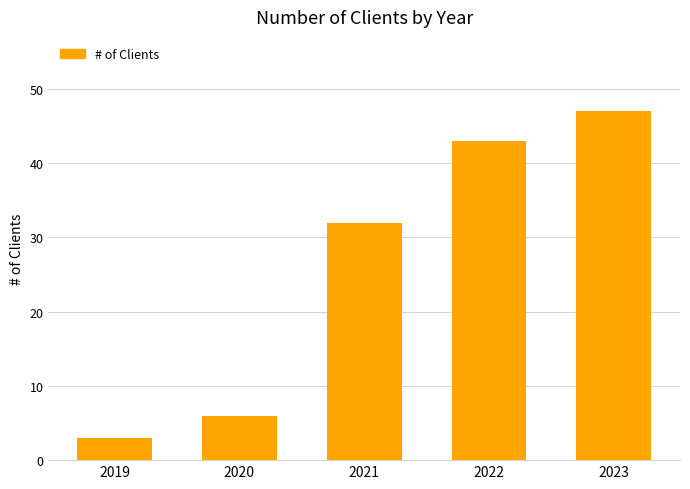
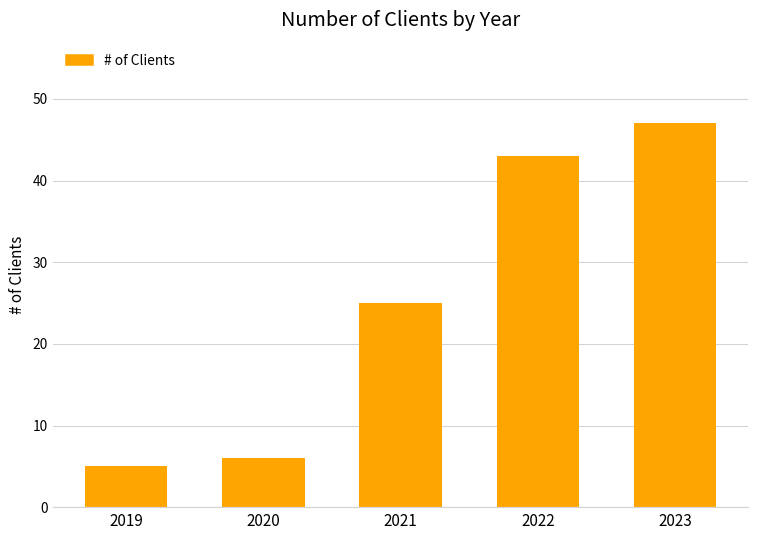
2019: 3 -> 5
2021: 32 -> 25
